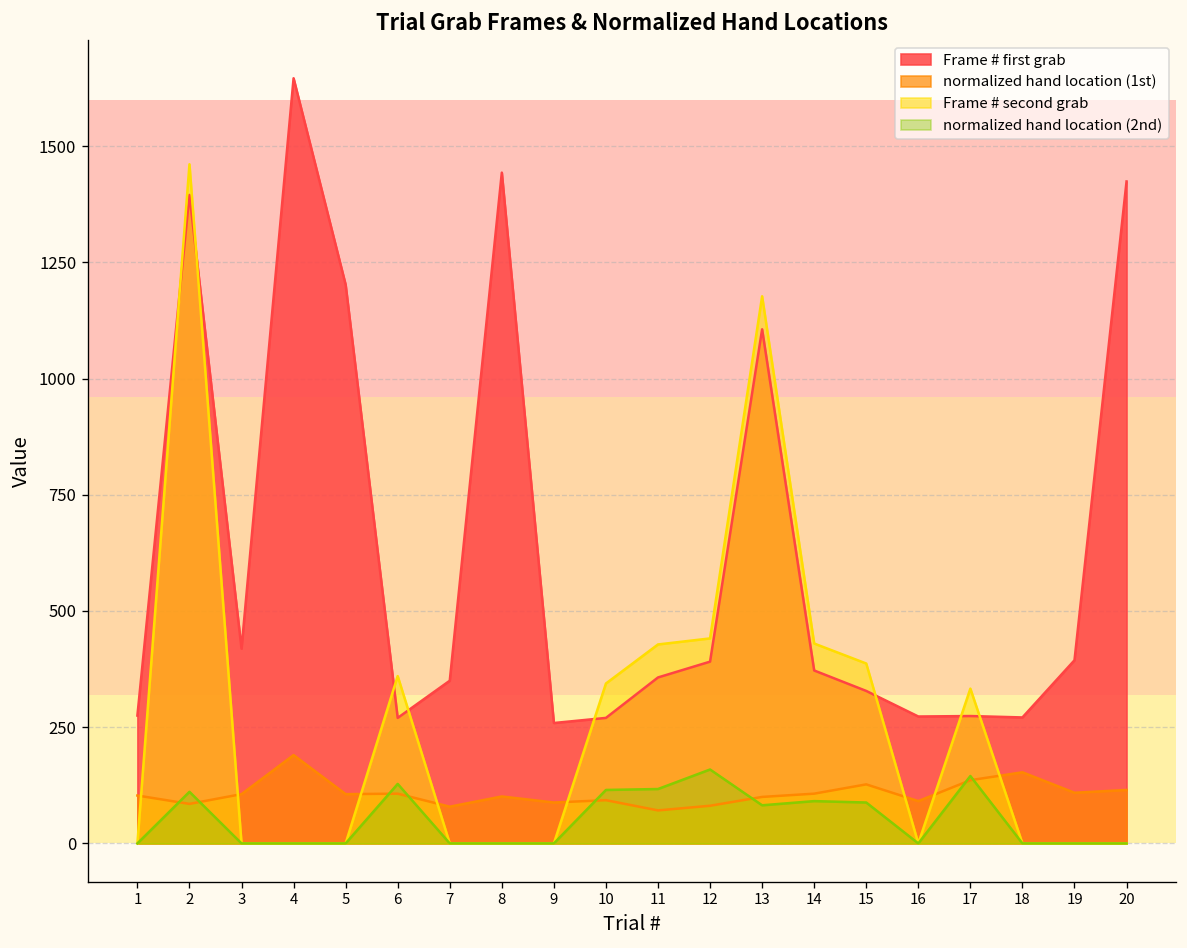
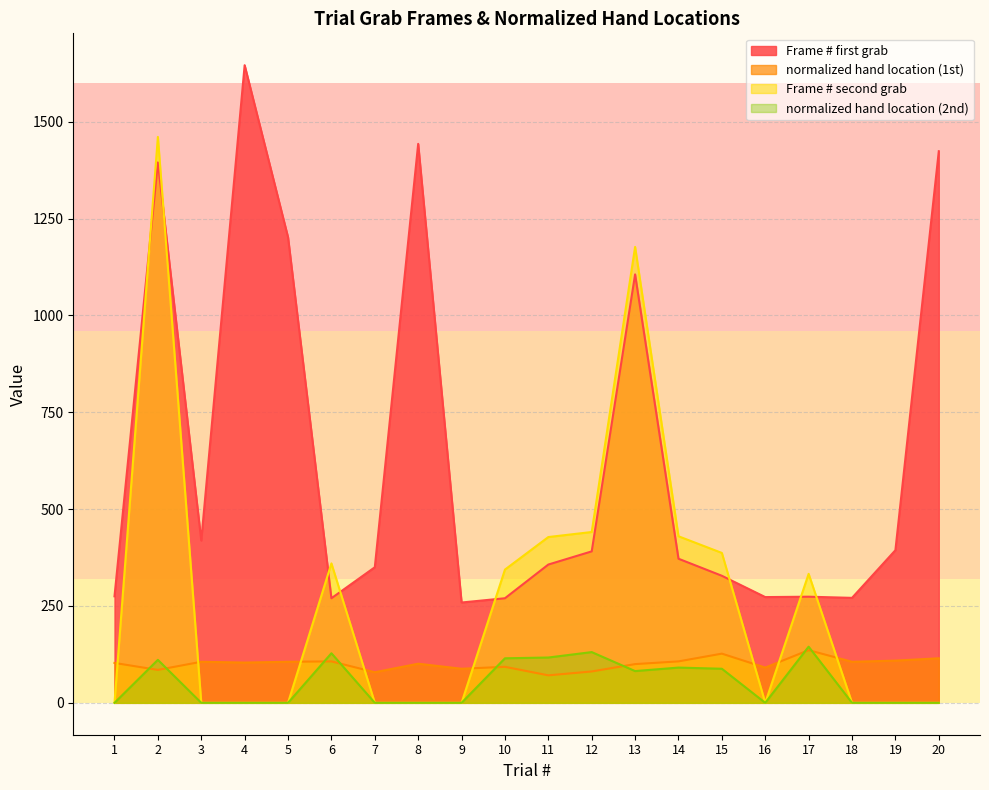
normalized hand location (1st), 4: 190 -> 100
normalized hand location (2nd), 12: 160 -> 130
normalized hand location (1st), 18: 150 -> 110
